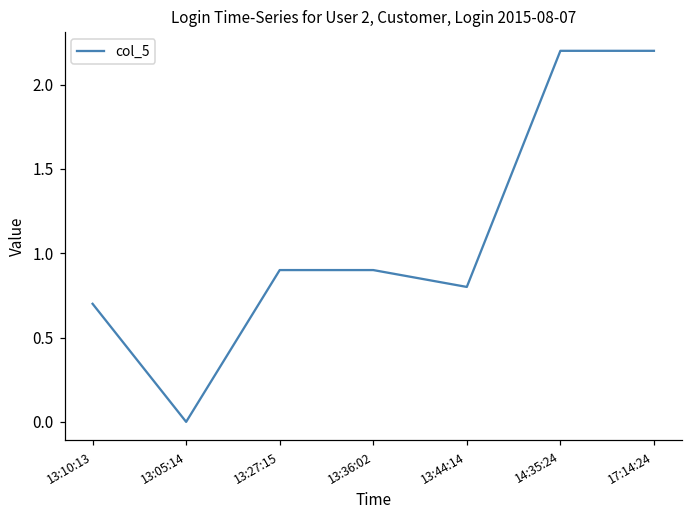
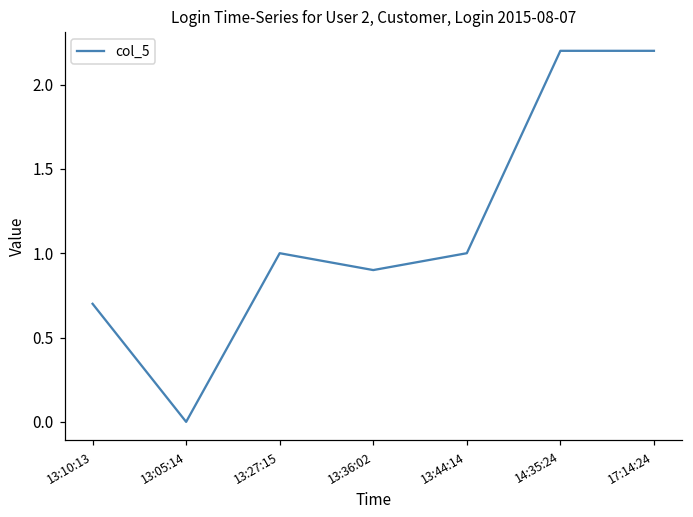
13:27:15: 0.9 -> 1.0
13:44:14: 0.8 -> 1.0
